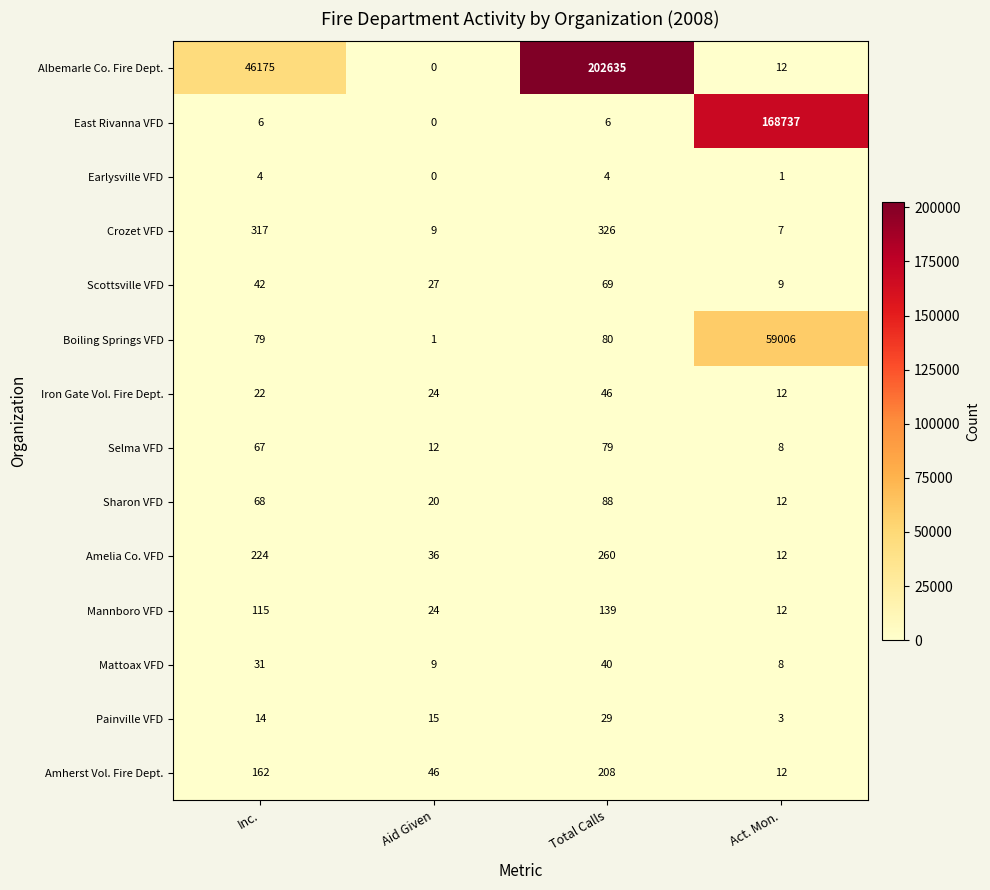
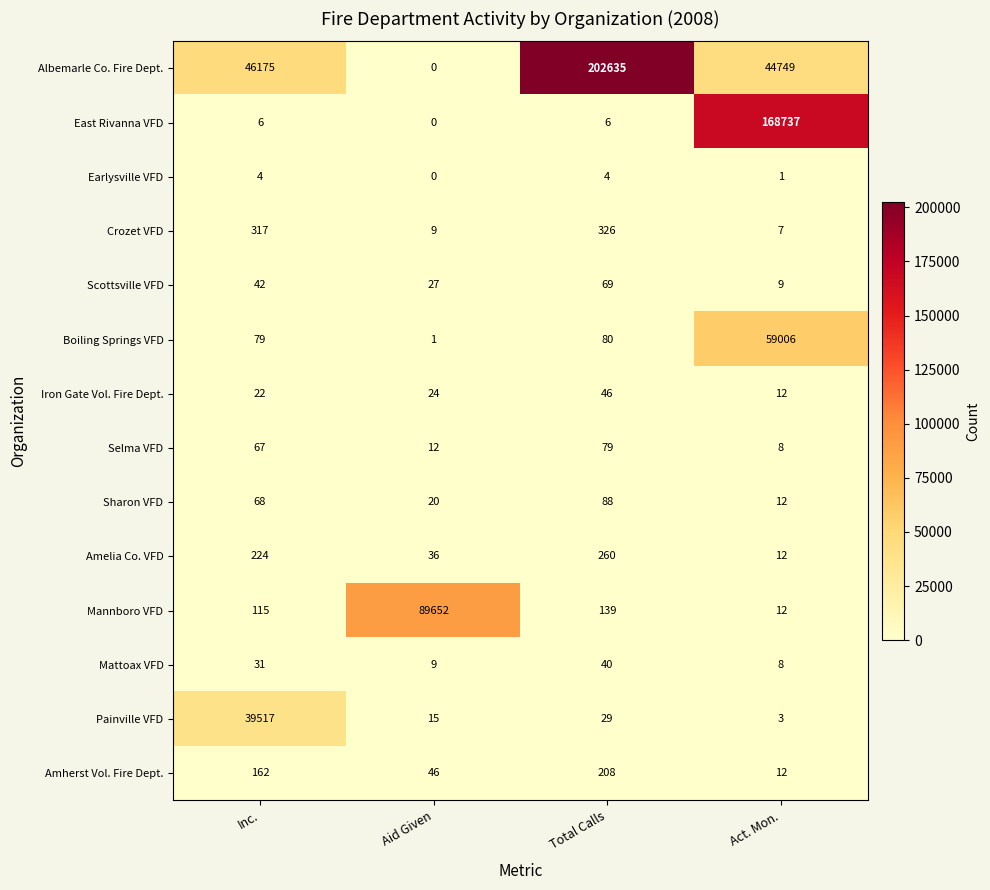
Albemarle Co. Fire Dept., Act. Mon.: 12 -> 44749
Mannboro VFD, Aid Given: 24 -> 89652
Painville VFD, Inc.: 14 -> 39517
